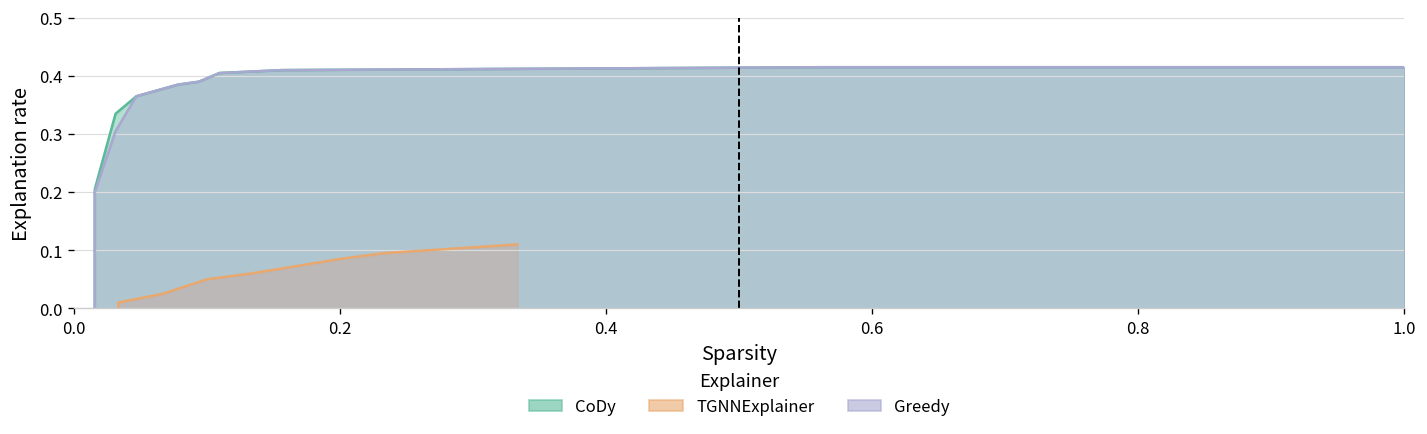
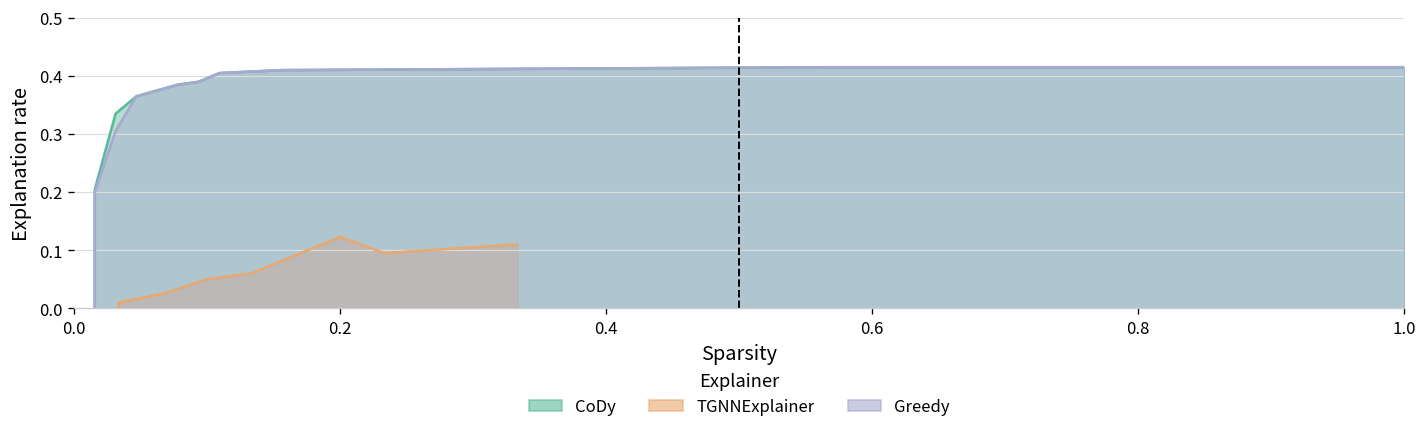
TGNNExplainer, 0.2: 0.09 -> 0.12
